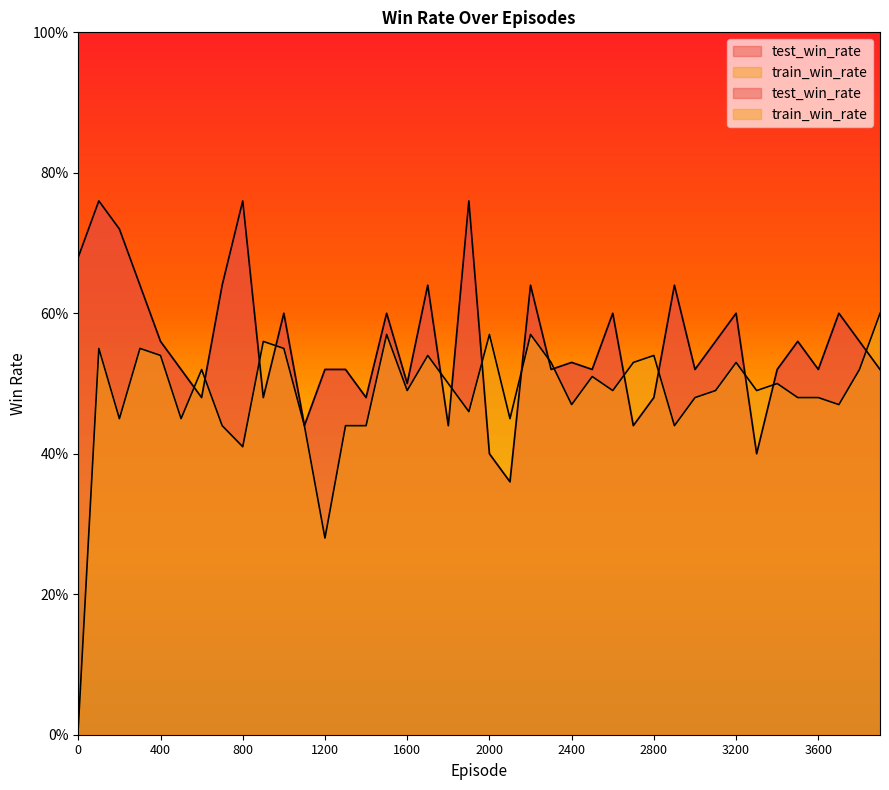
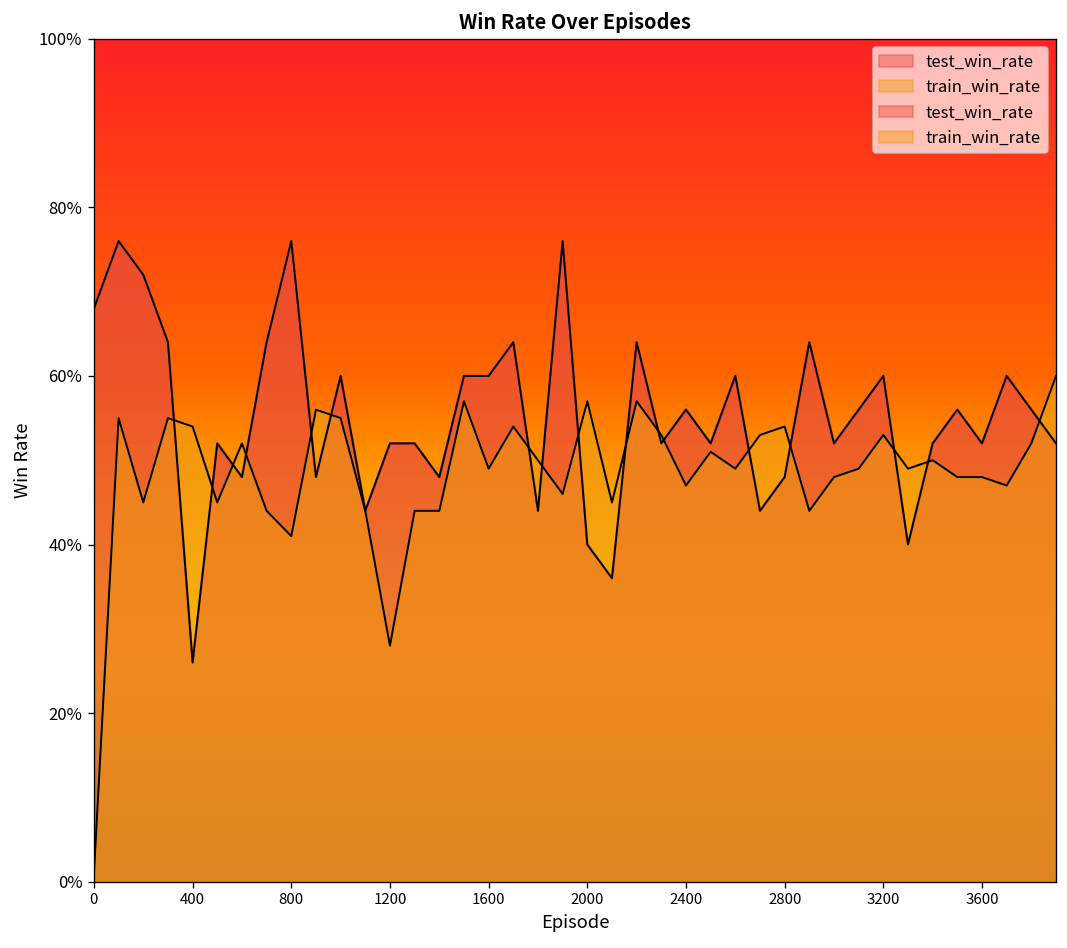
test_win_rate, 400: 56% -> 26%
test_win_rate, 1600: 50% -> 60%
test_win_rate, 2400: 53% -> 56%
